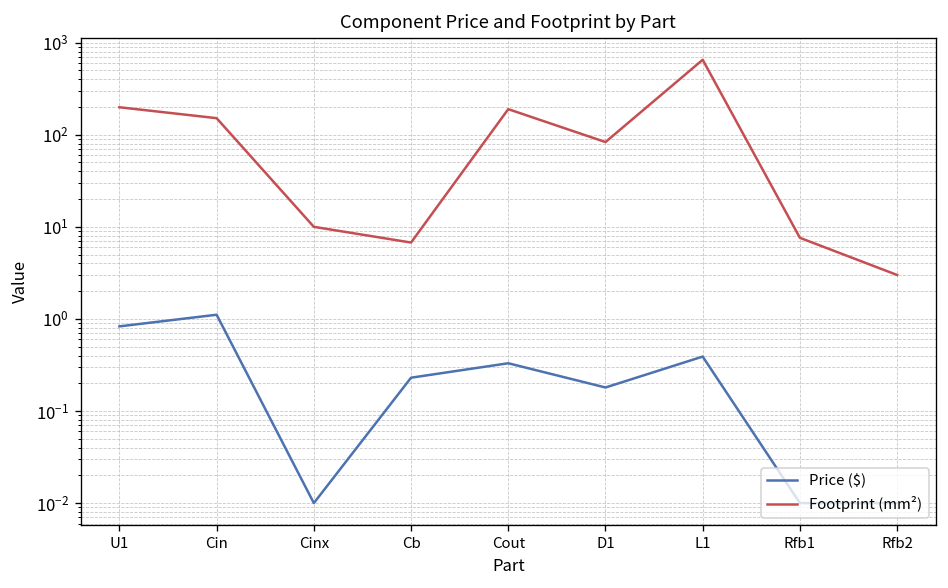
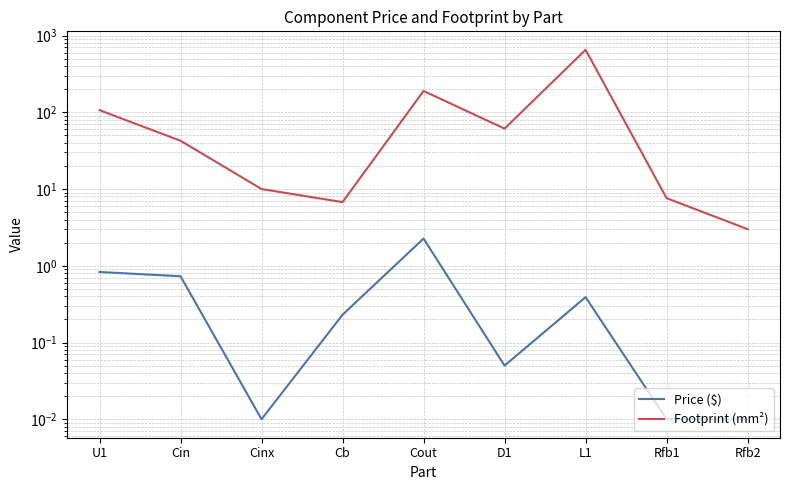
Footprint (mm²), U1: 200 -> 110
Price ($), Cin: 1.1 -> 0.7
Footprint (mm²), Cin: 150 -> 40
Price ($), Cout: 0.33 -> 2.3
Price ($), D1: 0.18 -> 0.05
Footprint (mm²), D1: 80 -> 60
